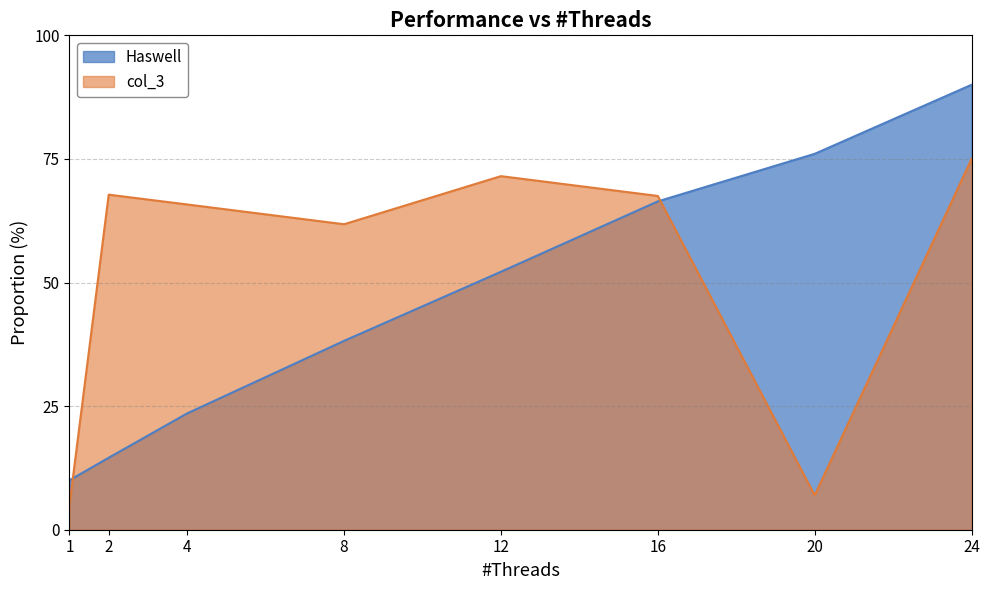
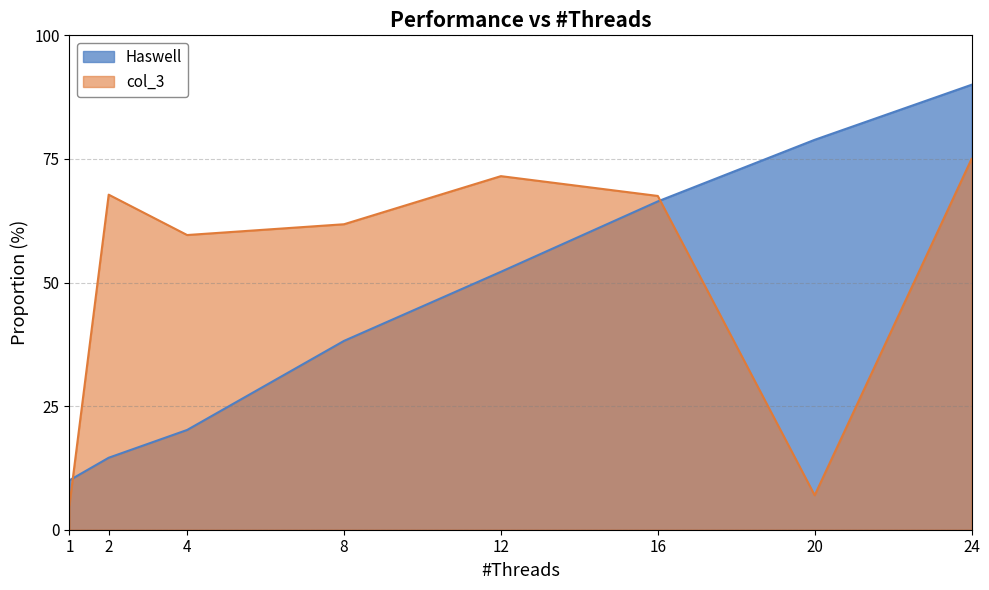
Haswell, 4: 24 -> 20
col_3, 4: 66 -> 60
Haswell, 20: 76 -> 79
